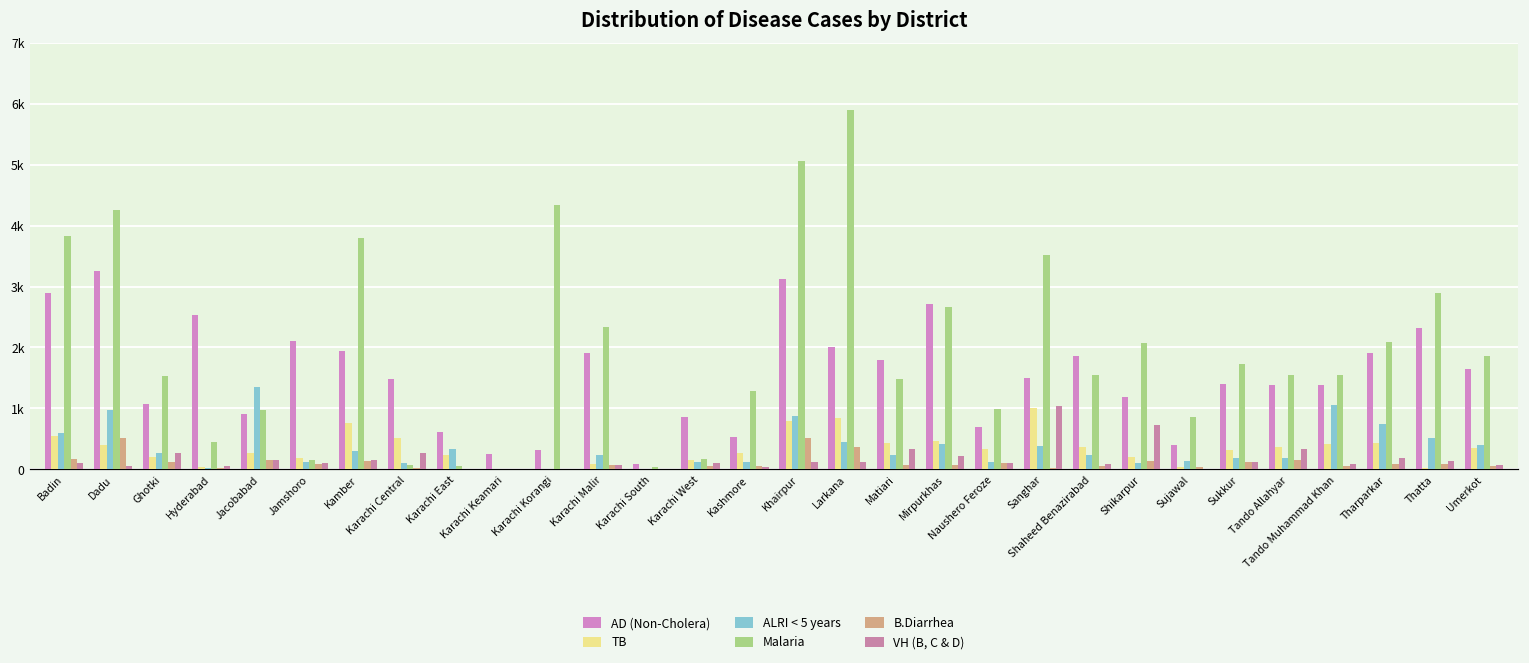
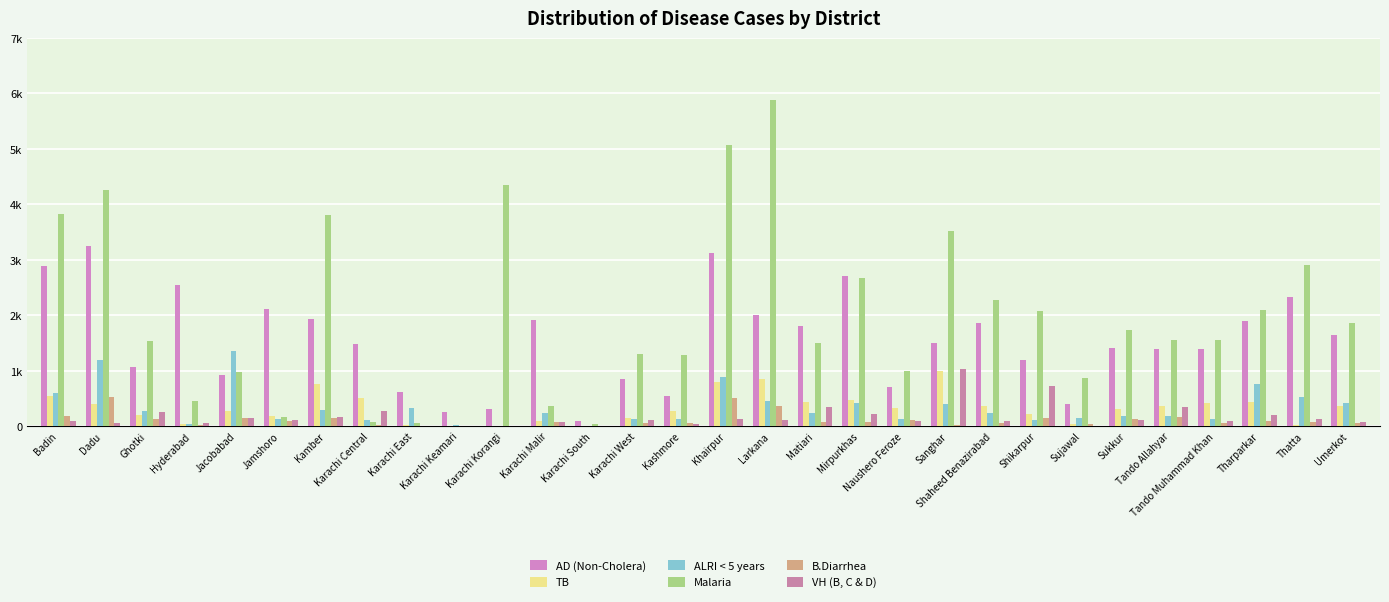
ALRI < 5 years, Dadu: 1000 -> 1200
TB, Karachi East: 200 -> 0
Malaria, Karachi Malir: 2300 -> 400
Malaria, Karachi West: 200 -> 1300
Malaria, Shaheed Benazirabad: 1600 -> 2300
ALRI < 5 years, Tando Muhammad Khan: 1100 -> 100
